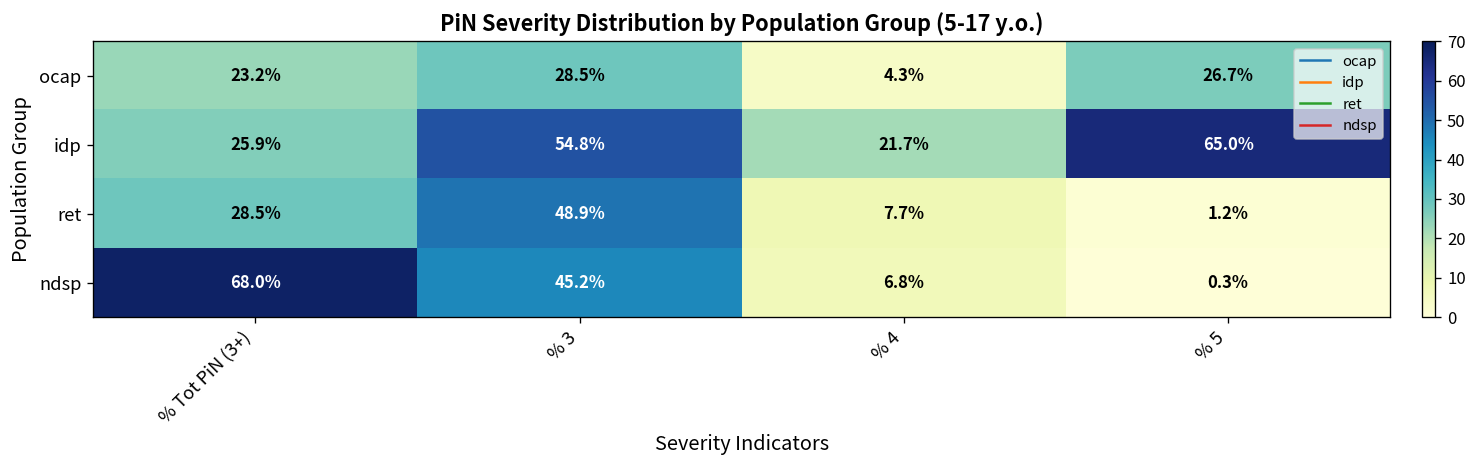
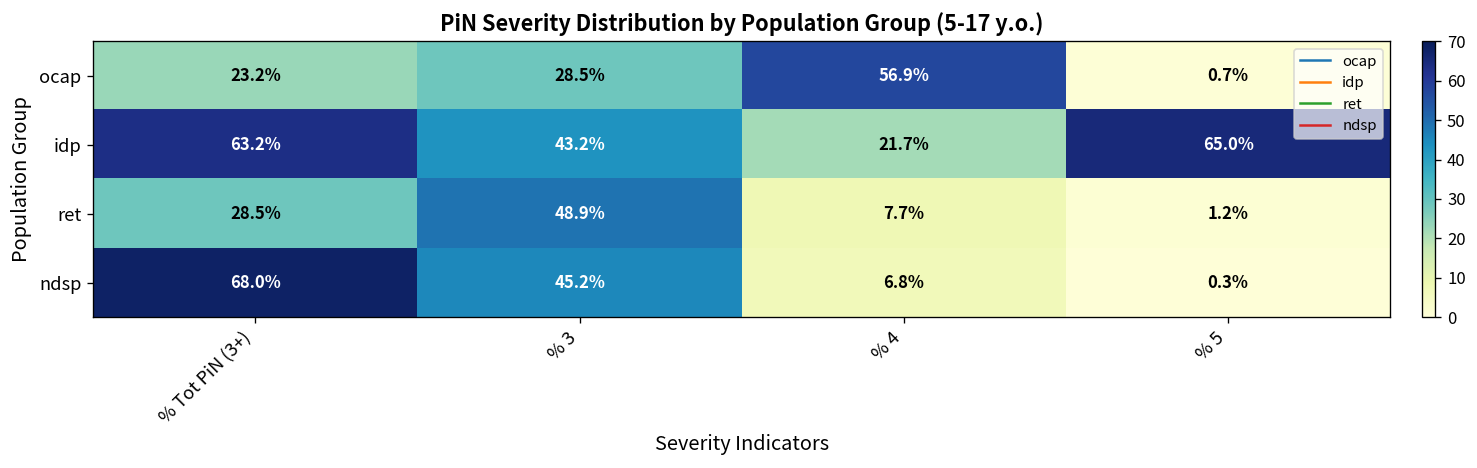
ocap, % 4: 4.3% -> 56.9%
ocap, % 5: 26.7% -> 0.7%
idp, % Tot PiN (3+): 25.9% -> 63.2%
idp, % 3: 54.8% -> 43.2%
